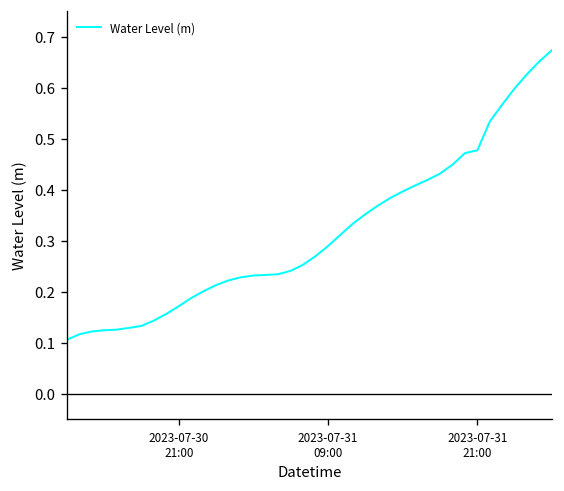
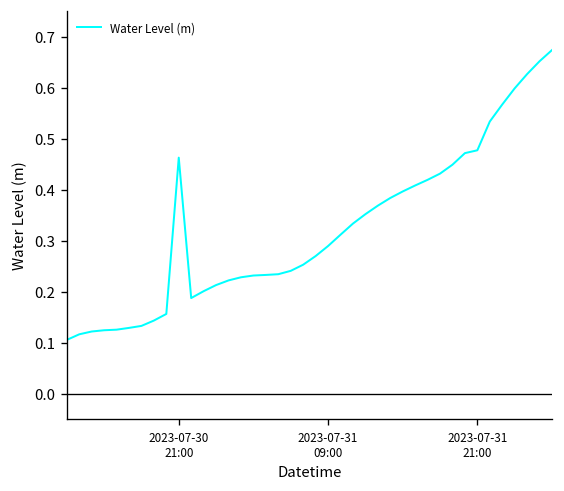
2023-07-30 21:00: 0.17 -> 0.46
